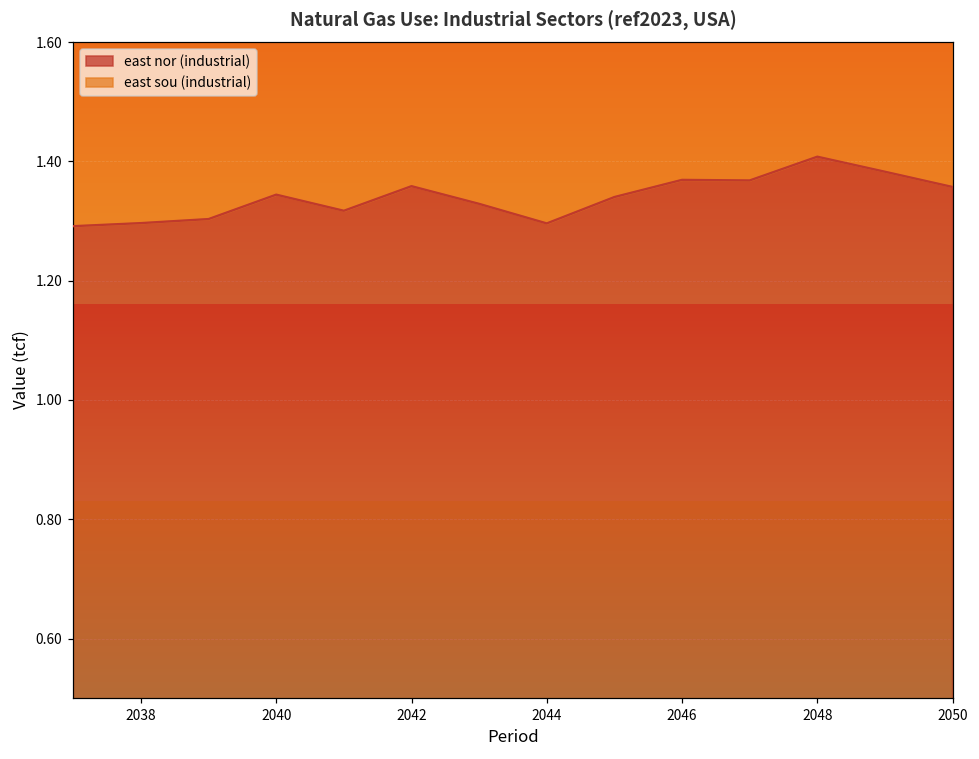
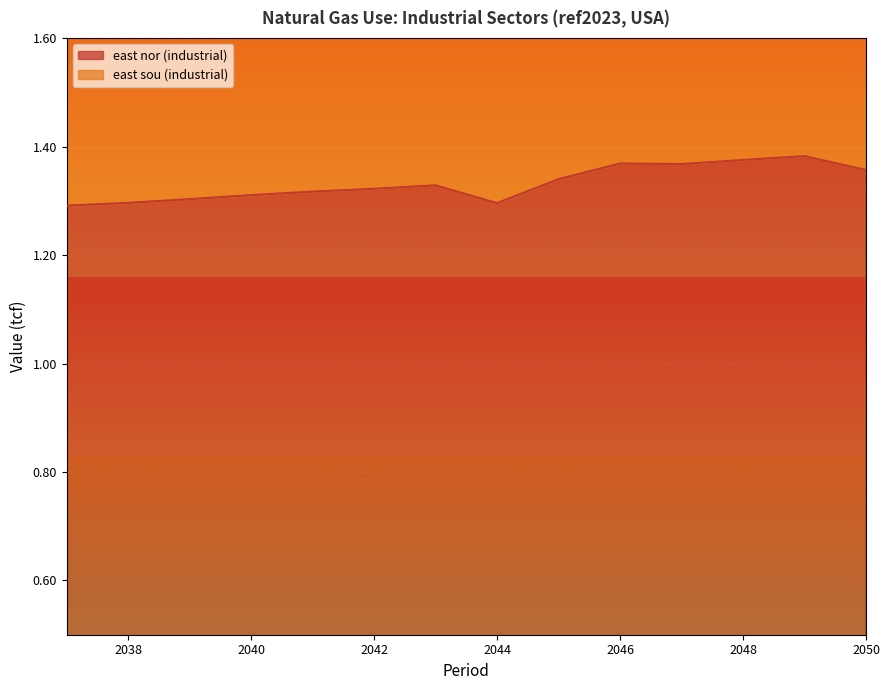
east nor (industrial), 2040: 1.34 -> 1.31
east nor (industrial), 2042: 1.36 -> 1.32
east nor (industrial), 2048: 1.41 -> 1.38
